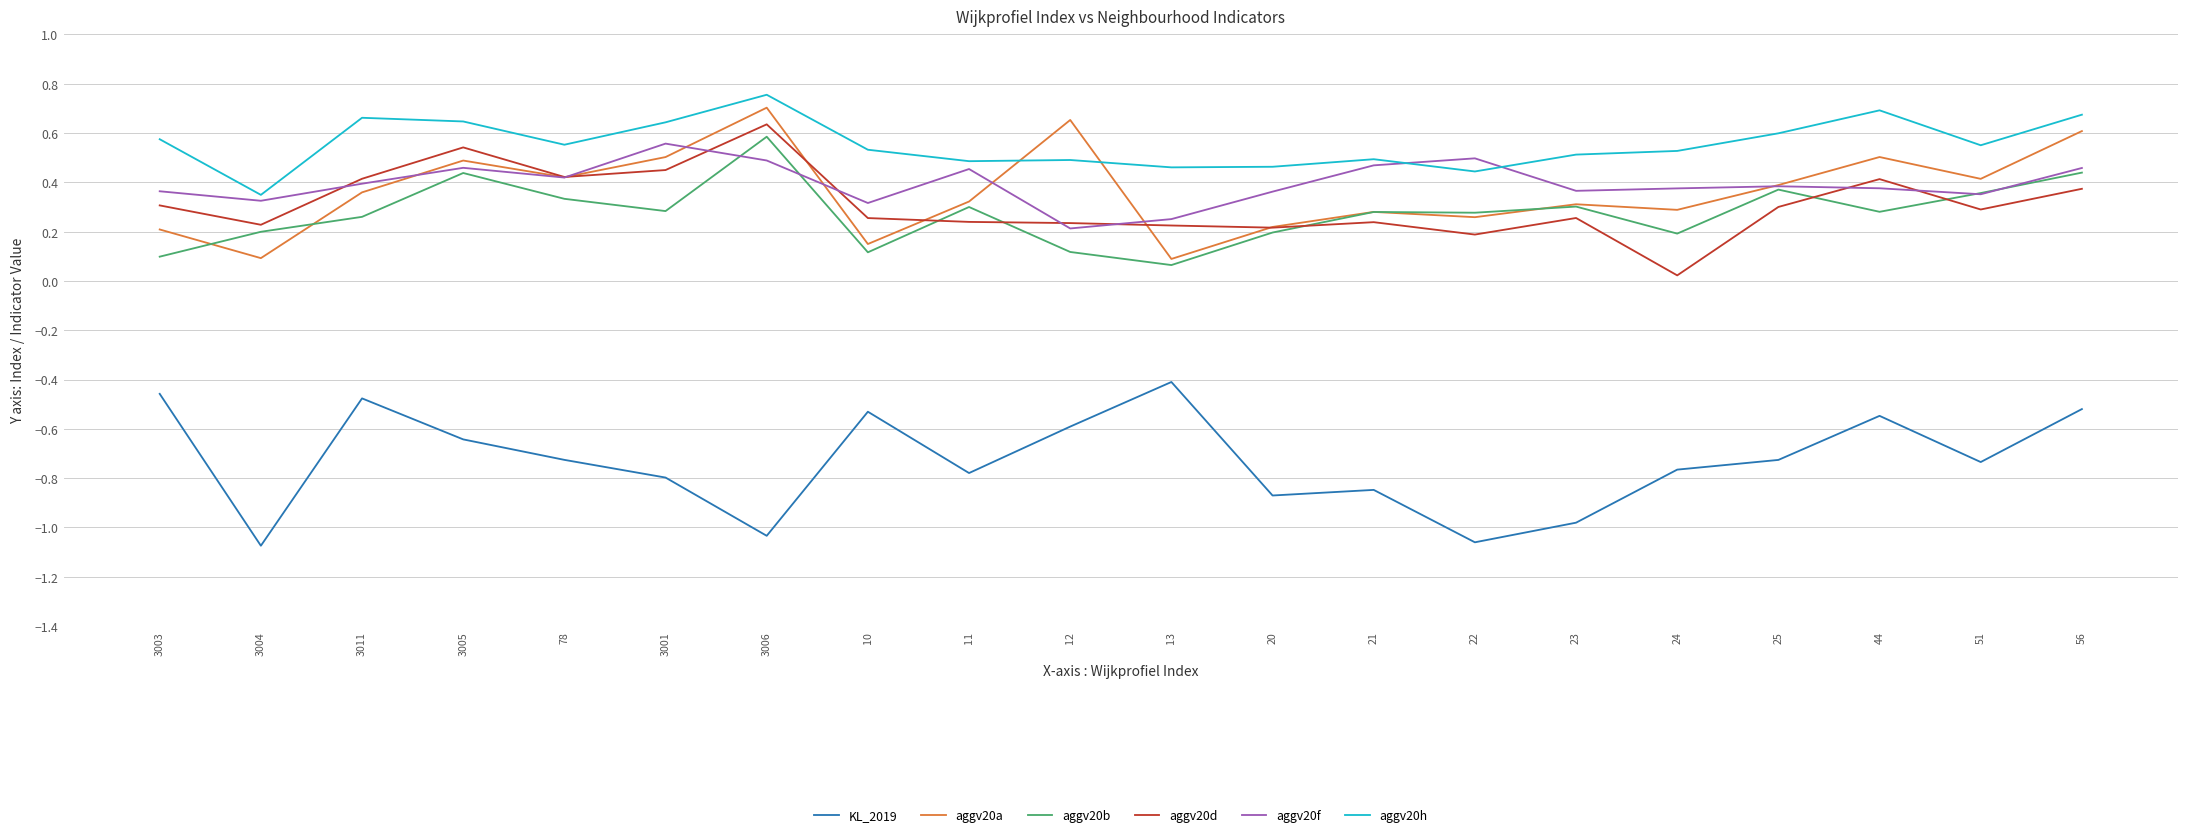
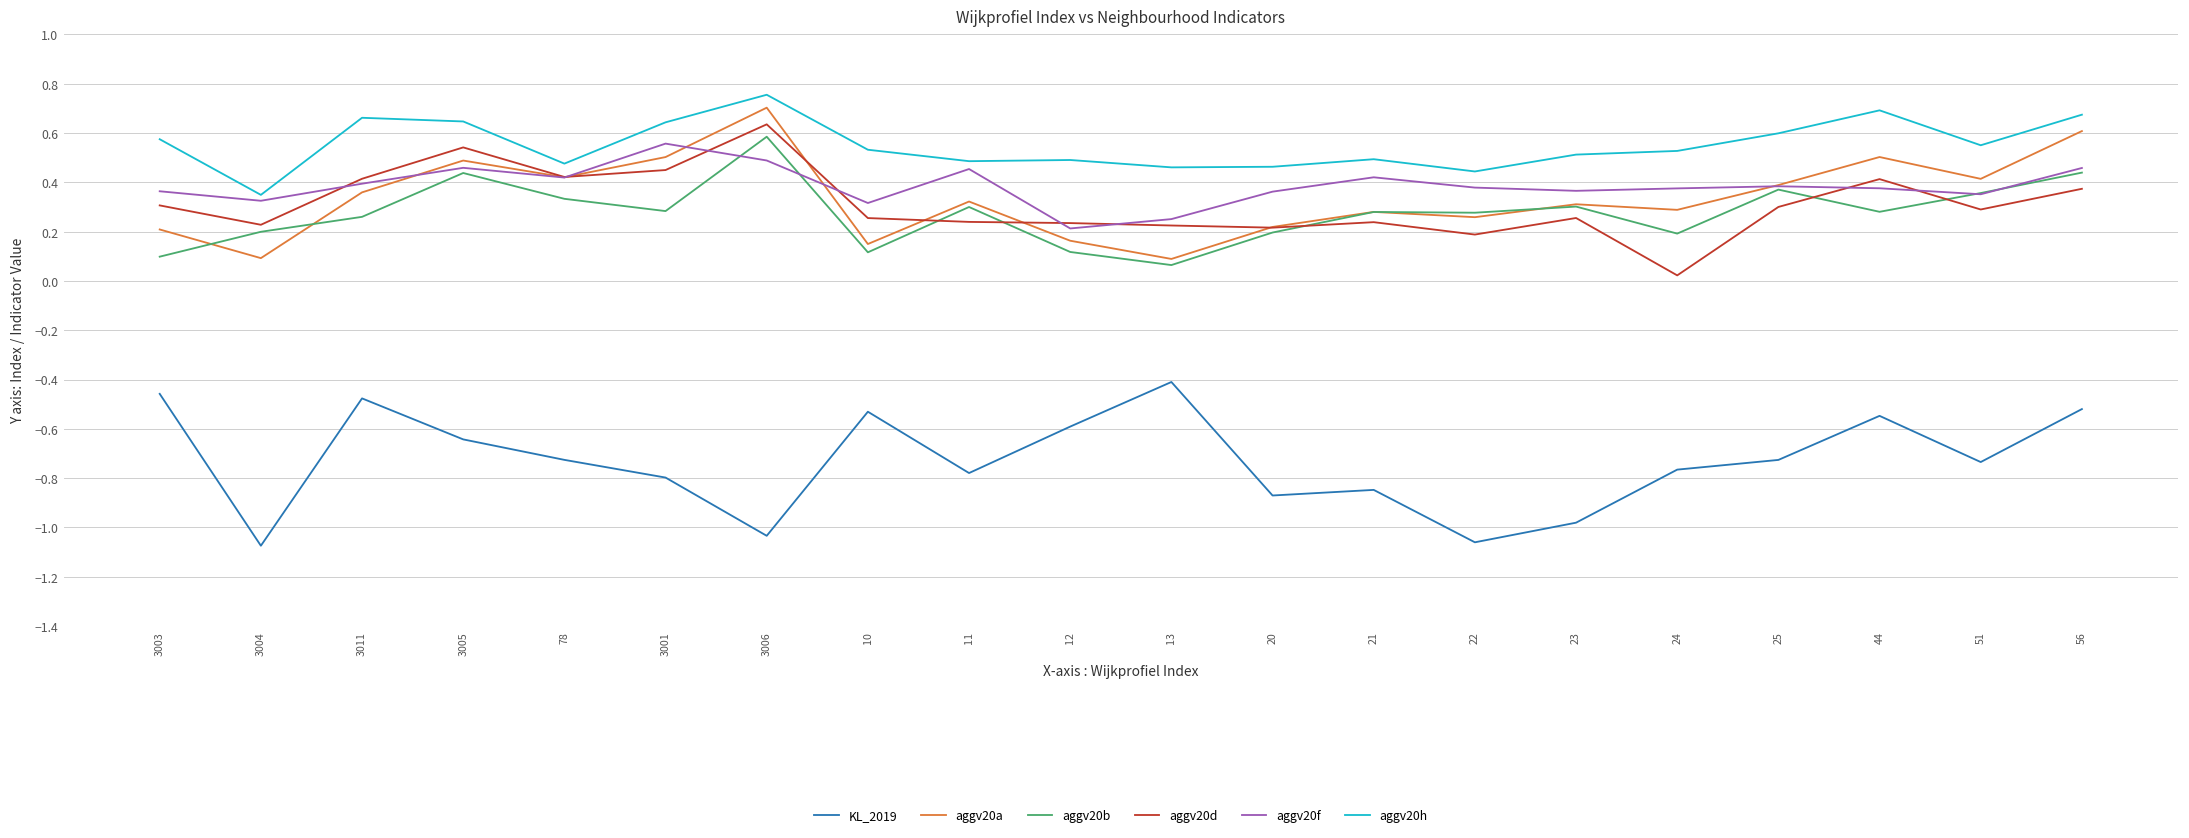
aggv20h, 78: 0.55 -> 0.48
aggv20a, 12: 0.65 -> 0.16
aggv20f, 21: 0.47 -> 0.42
aggv20f, 22: 0.50 -> 0.38
